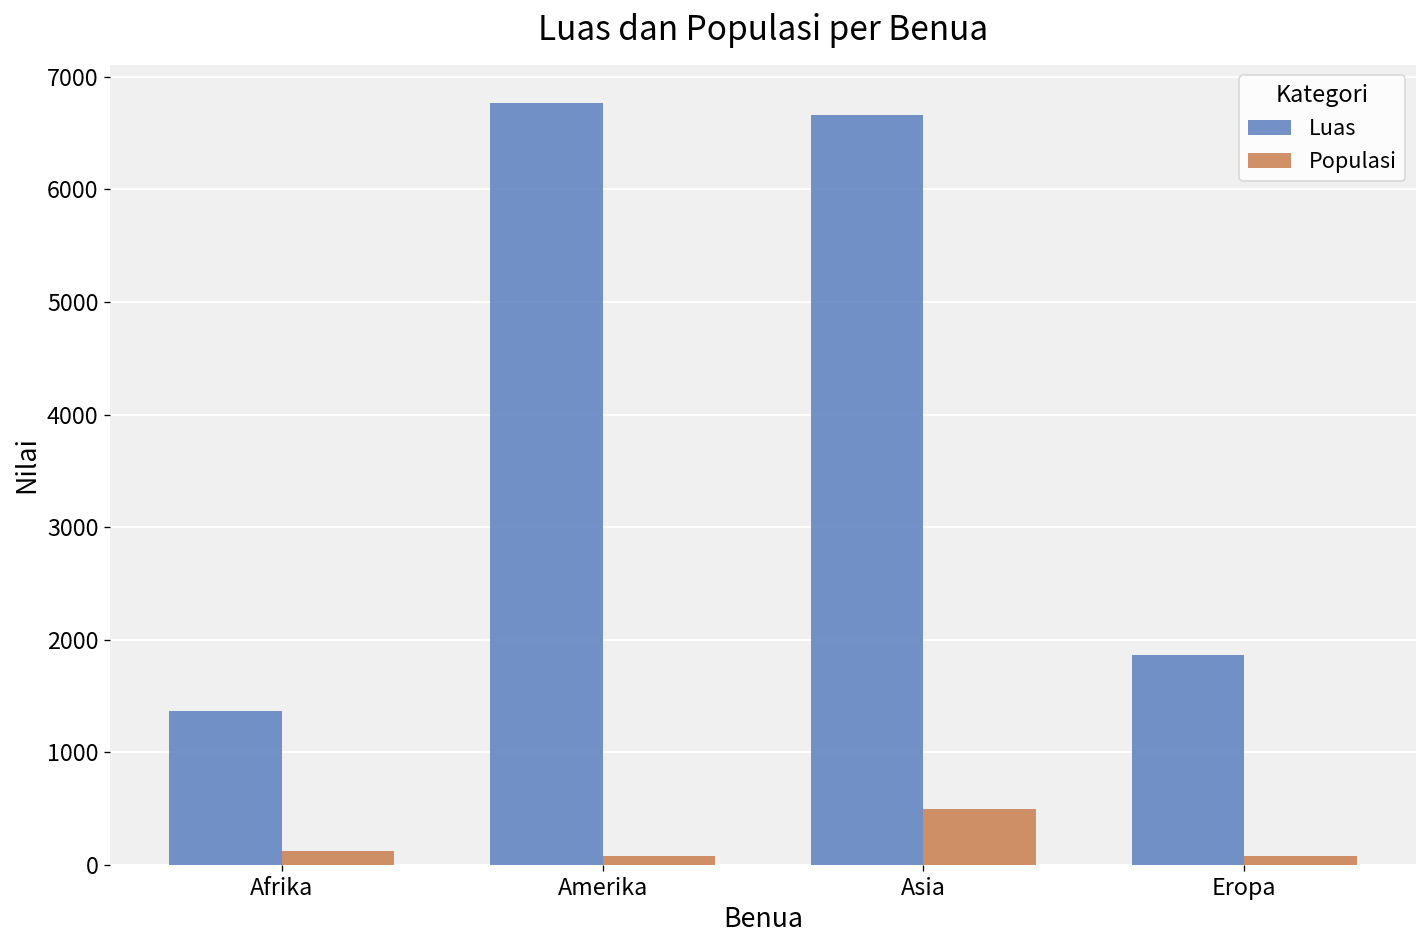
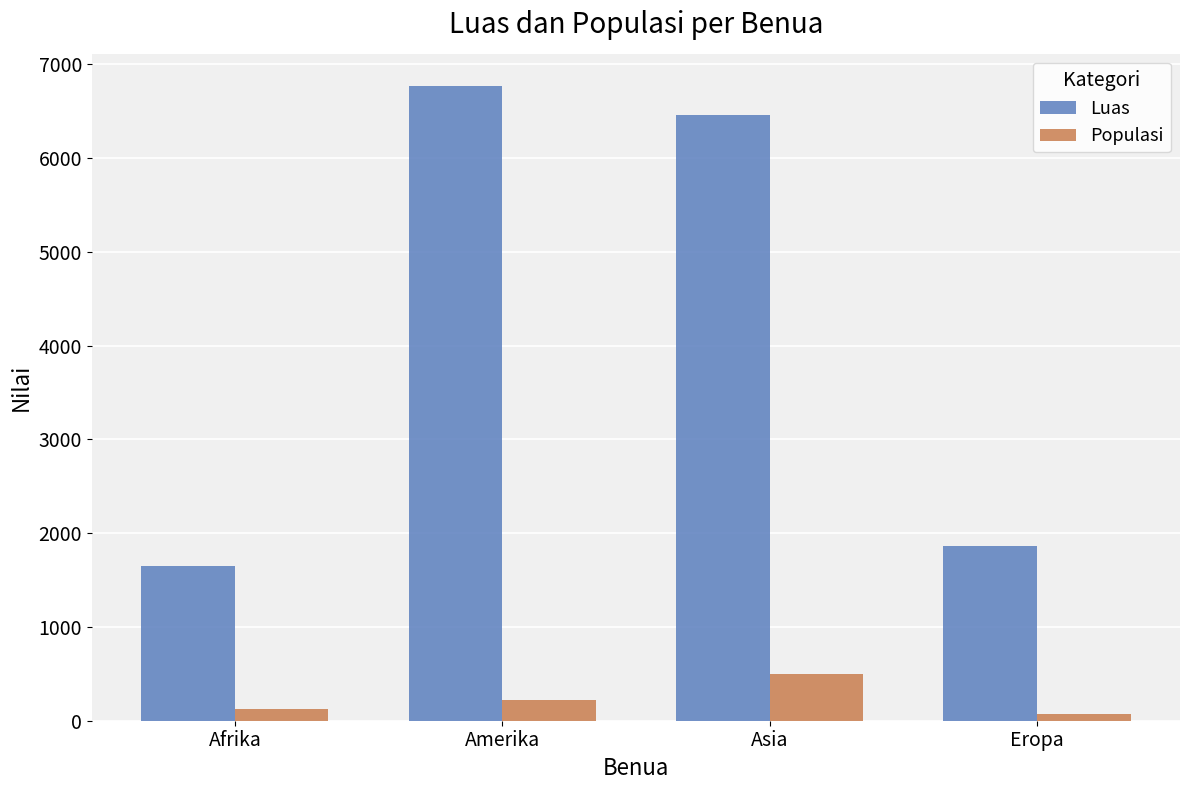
Luas, Afrika: 1400 -> 1700
Populasi, Amerika: 100 -> 200
Luas, Asia: 6700 -> 6500
